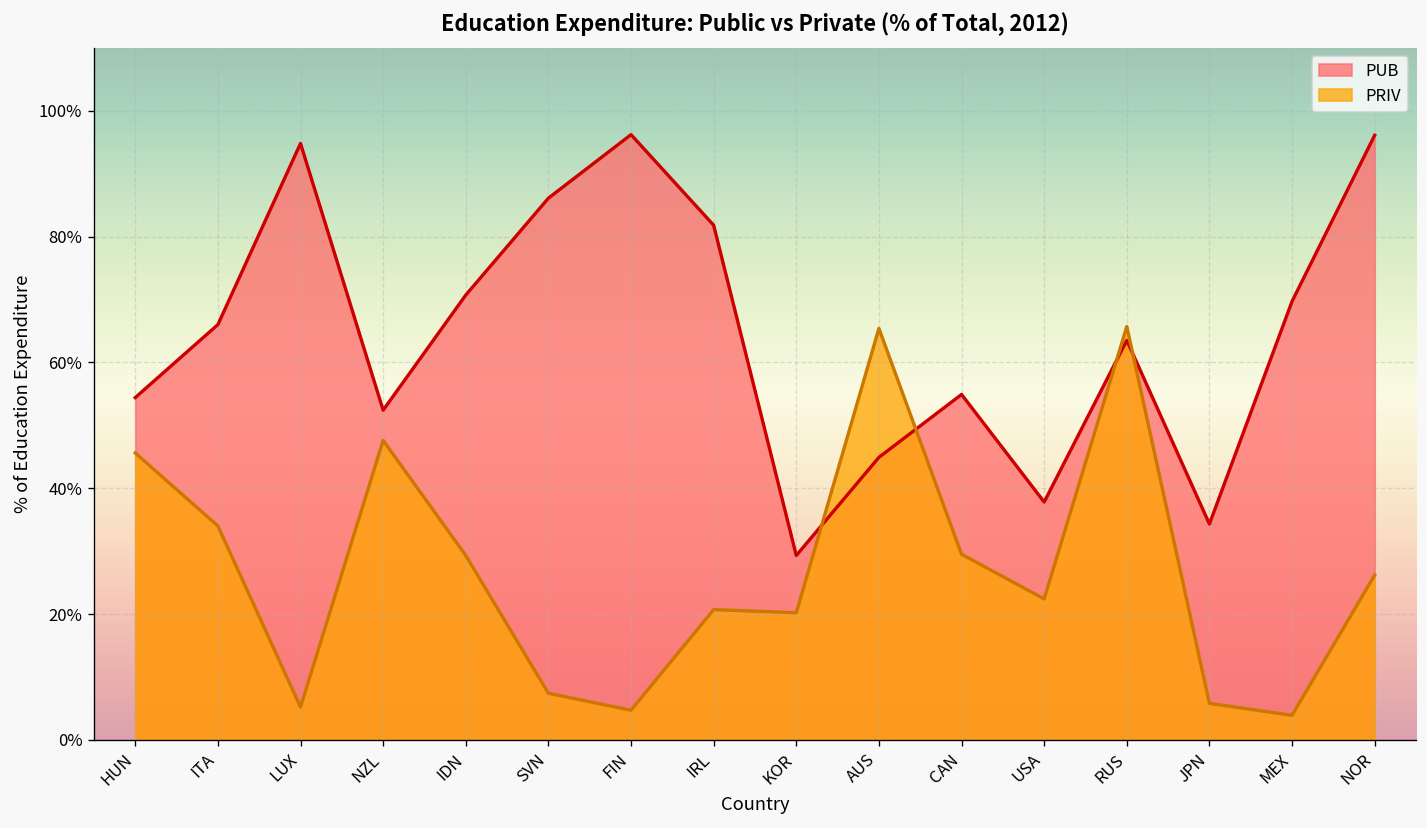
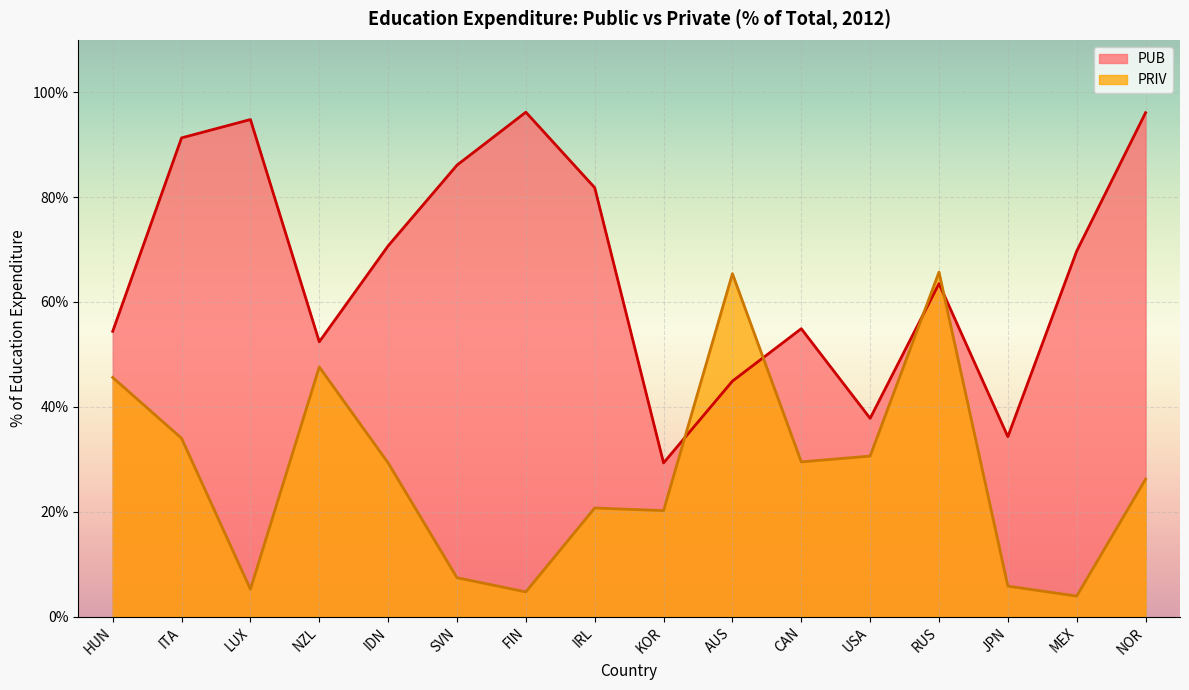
PUB, ITA: 66% -> 91%
PRIV, USA: 22% -> 31%
